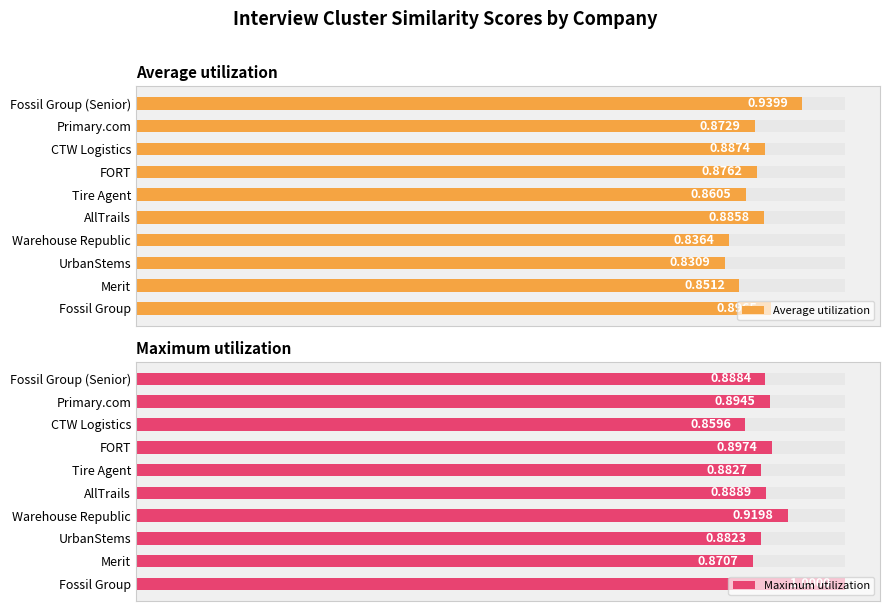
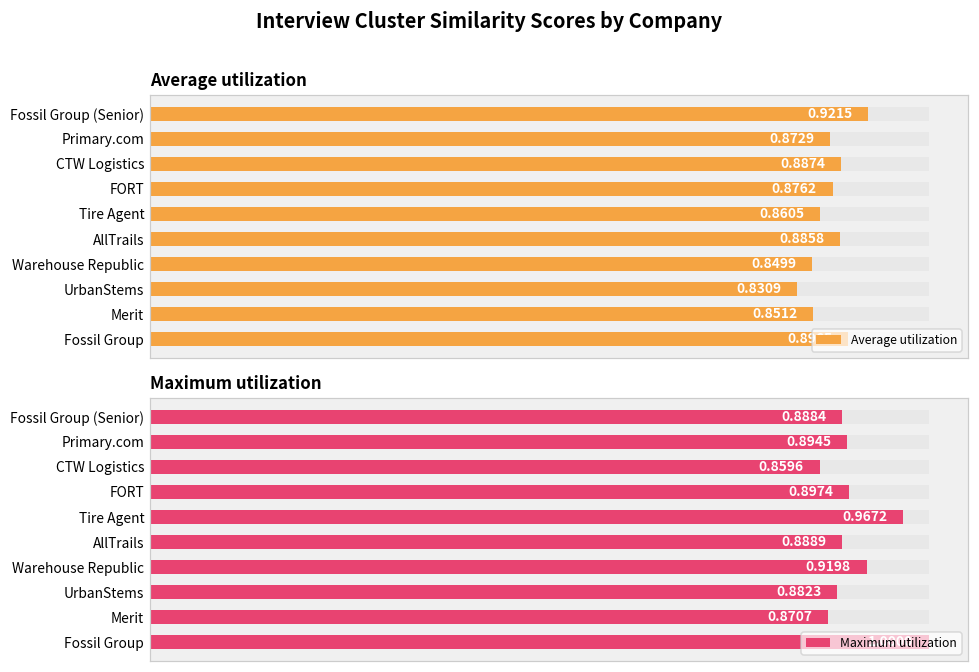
Average utilization, Average utilization, Fossil Group (Senior): 0.9399 -> 0.9215
Average utilization, Average utilization, Warehouse Republic: 0.8364 -> 0.8499
Maximum utilization, Maximum utilization, Tire Agent: 0.8827 -> 0.9672
